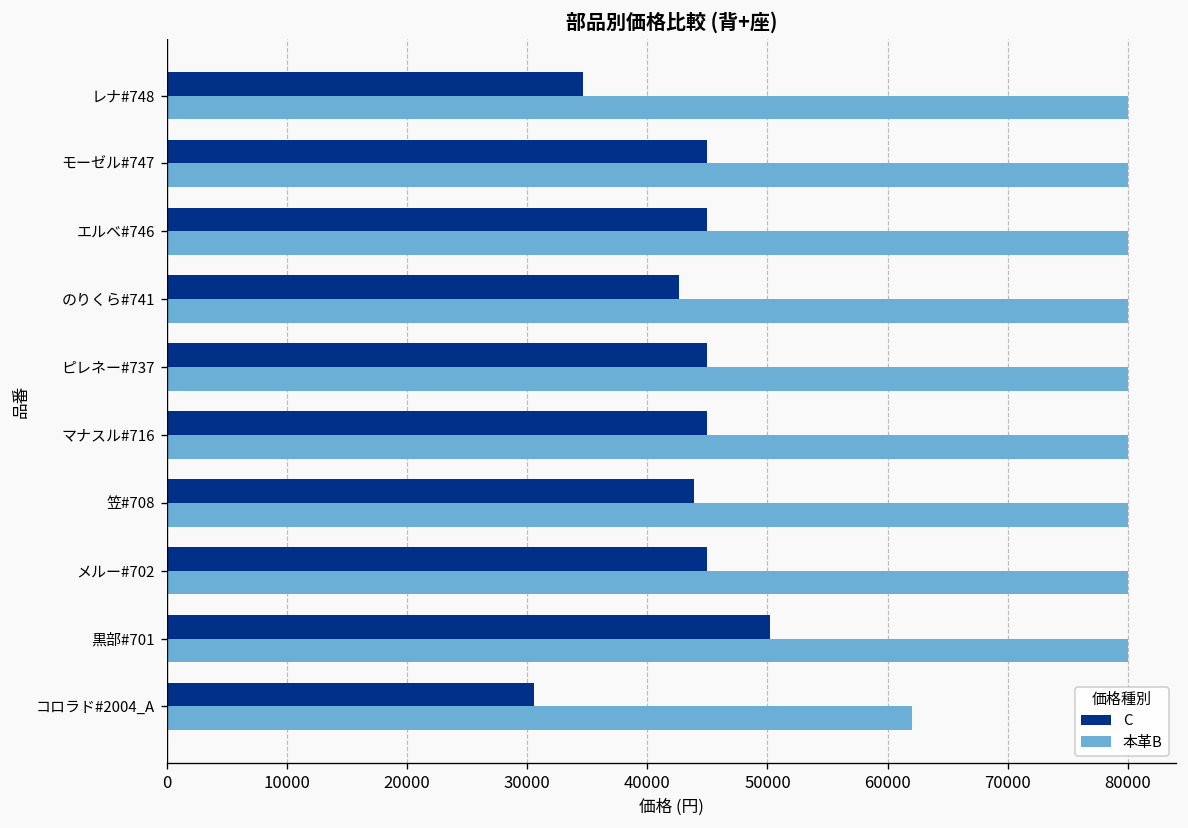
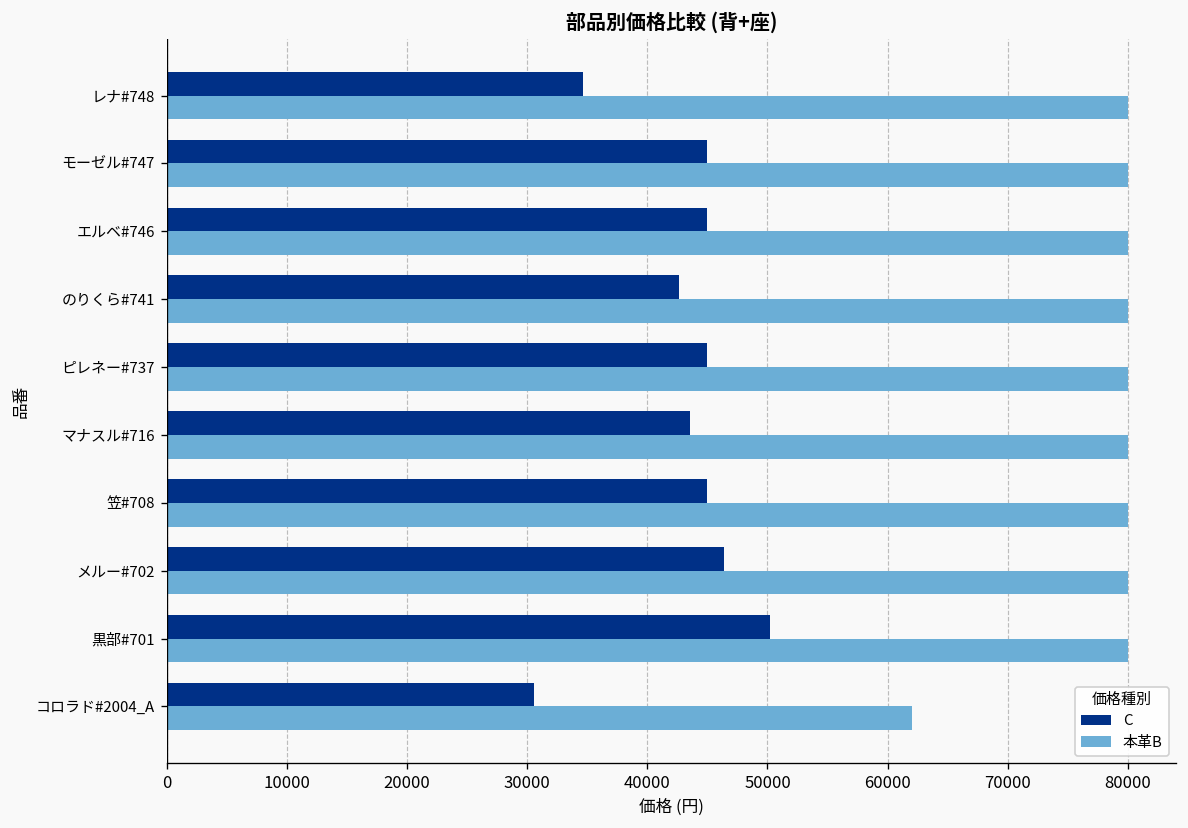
C, マナスル#716: 45000 -> 43600
C, 笠#708: 43900 -> 45000
C, メルー#702: 45000 -> 46400
